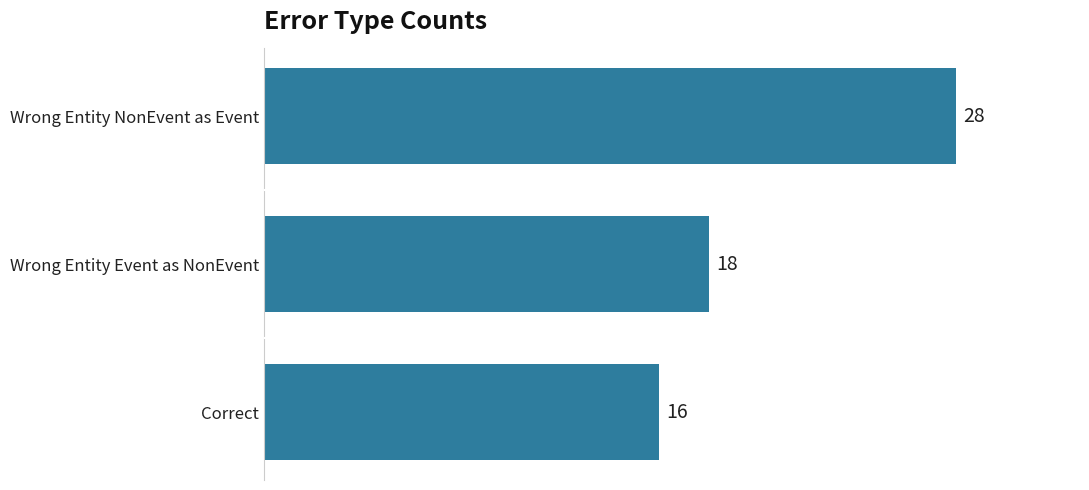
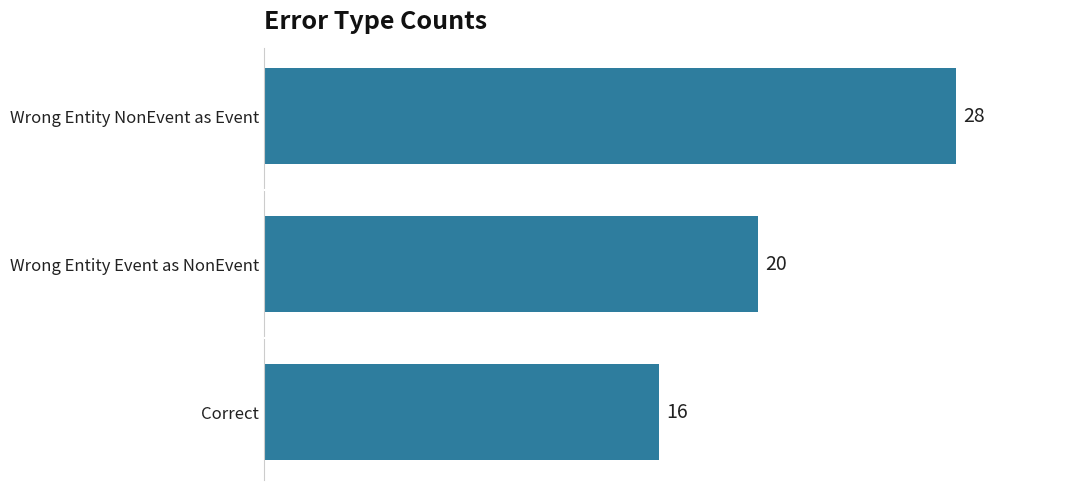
Wrong Entity Event as NonEvent: 18 -> 20
